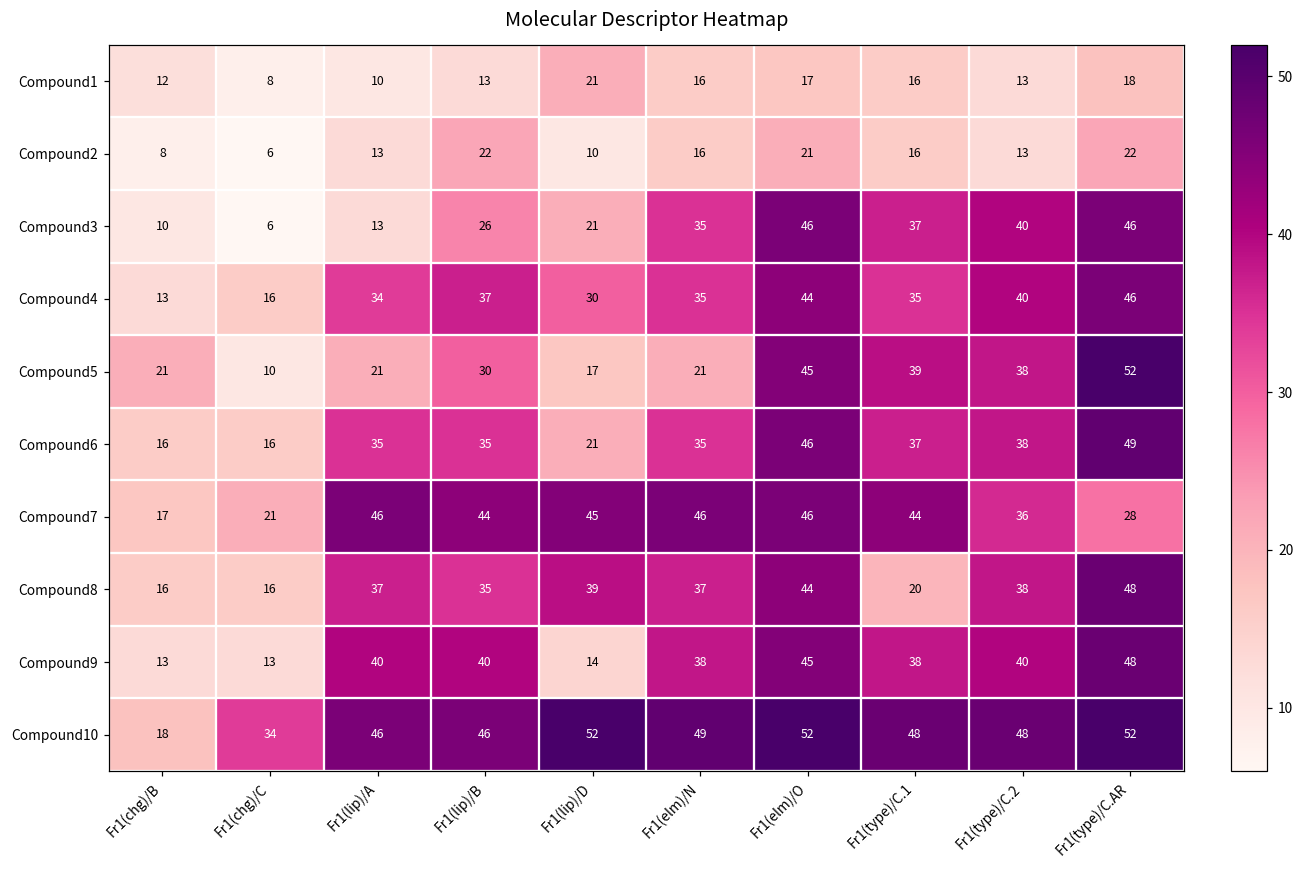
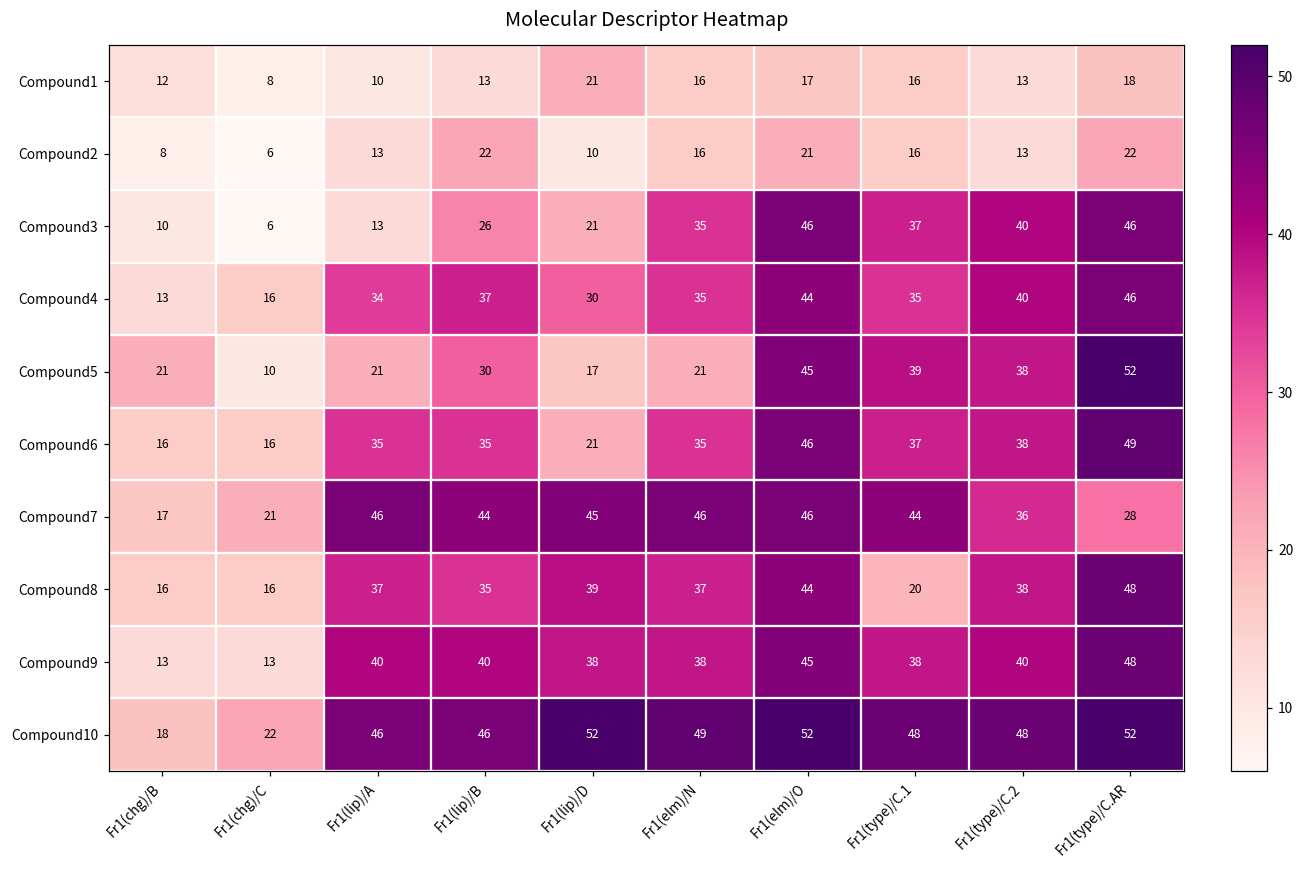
Compound9, Fr1(lip)/D: 14 -> 38
Compound10, Fr1(chg)/C: 34 -> 22
